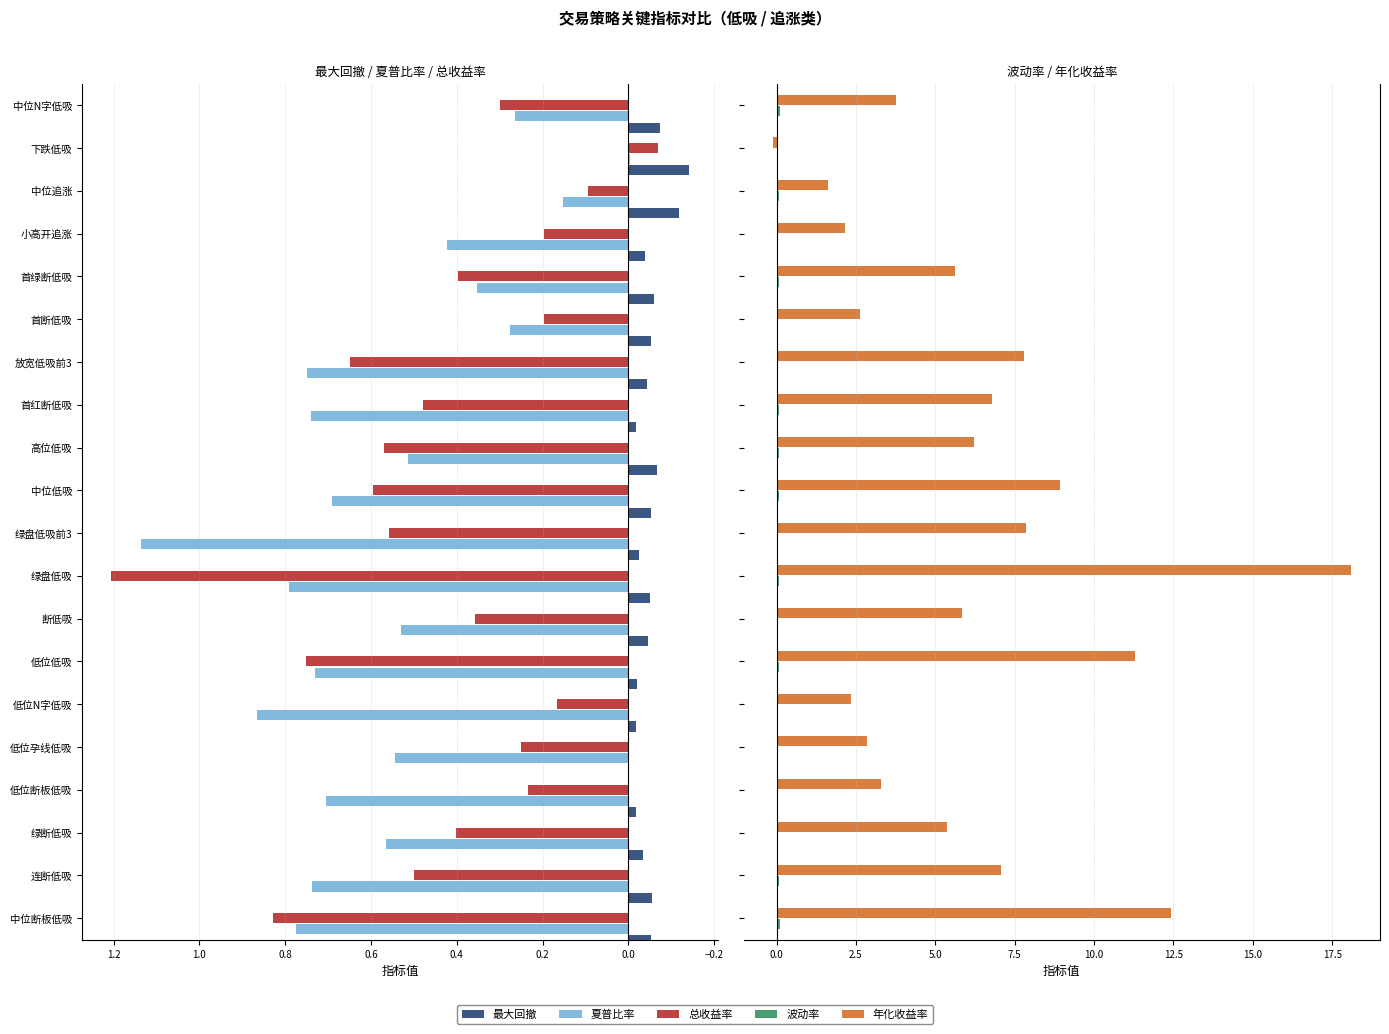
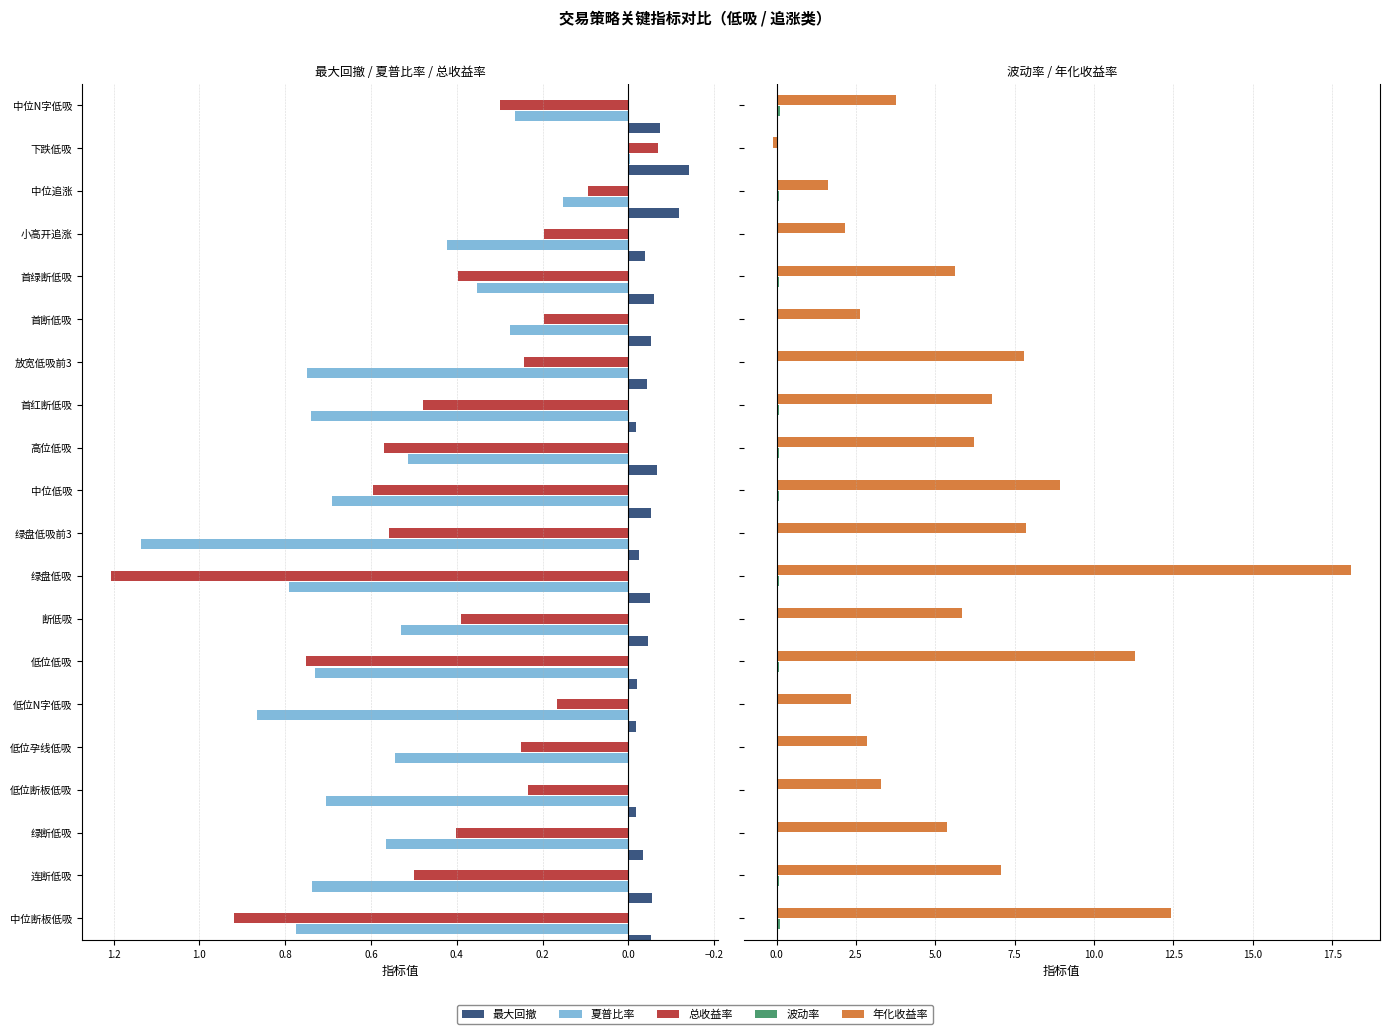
最大回撤 / 夏普比率 / 总收益率, 总收益率, 放宽低吸前3: 0.65 -> 0.24
最大回撤 / 夏普比率 / 总收益率, 总收益率, 断低吸: 0.36 -> 0.39
最大回撤 / 夏普比率 / 总收益率, 总收益率, 中位断板低吸: 0.83 -> 0.92
